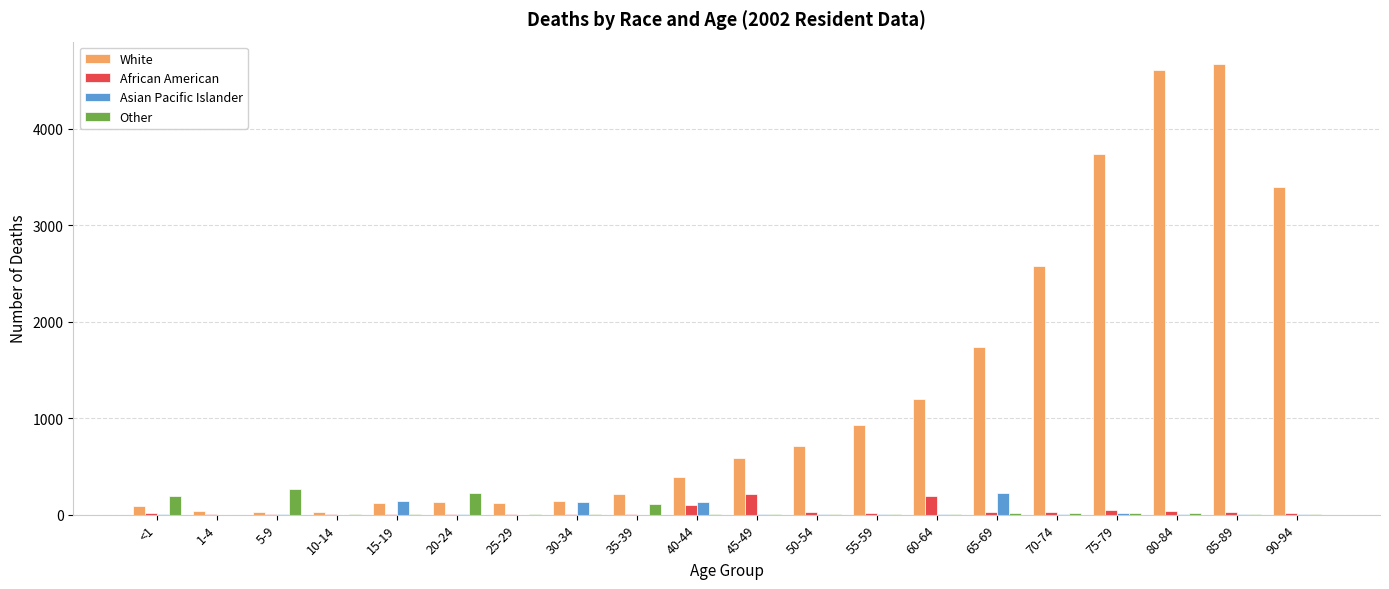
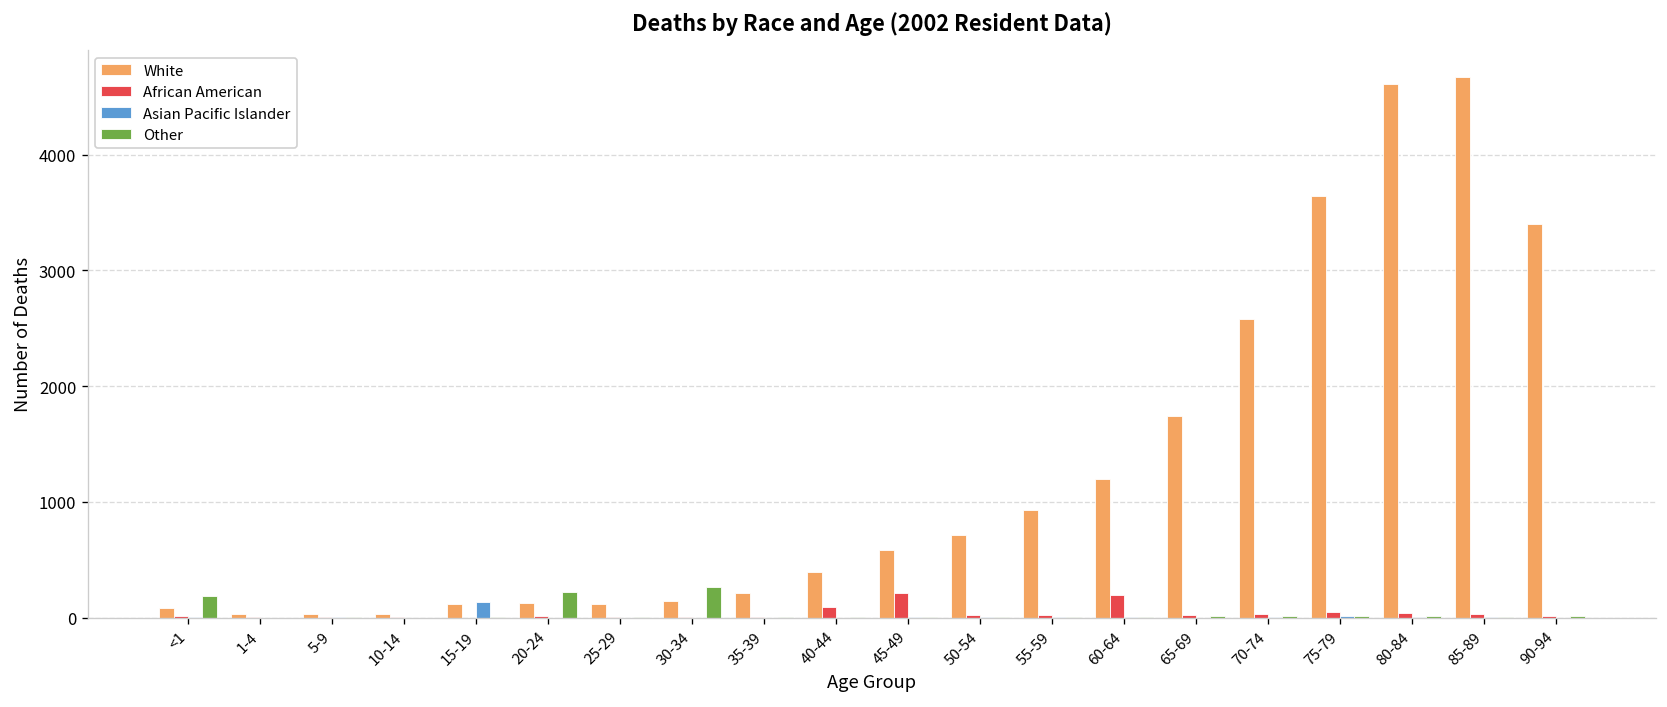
Other, 5-9: 300 -> 0
Asian Pacific Islander, 30-34: 100 -> 0
Other, 30-34: 0 -> 300
Other, 35-39: 100 -> 0
Asian Pacific Islander, 40-44: 100 -> 0
Asian Pacific Islander, 65-69: 200 -> 0
White, 75-79: 3700 -> 3600
